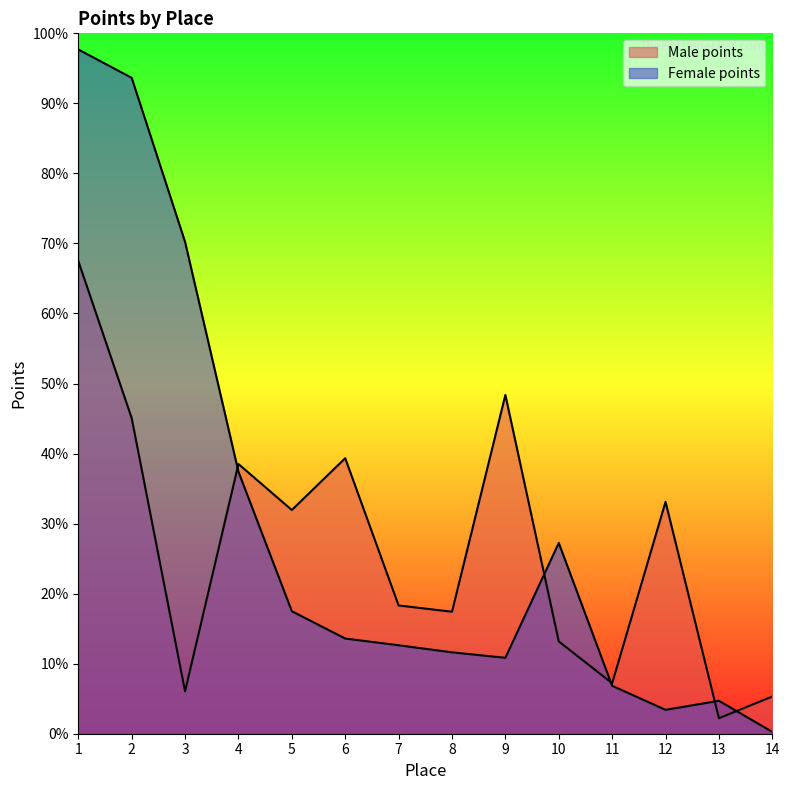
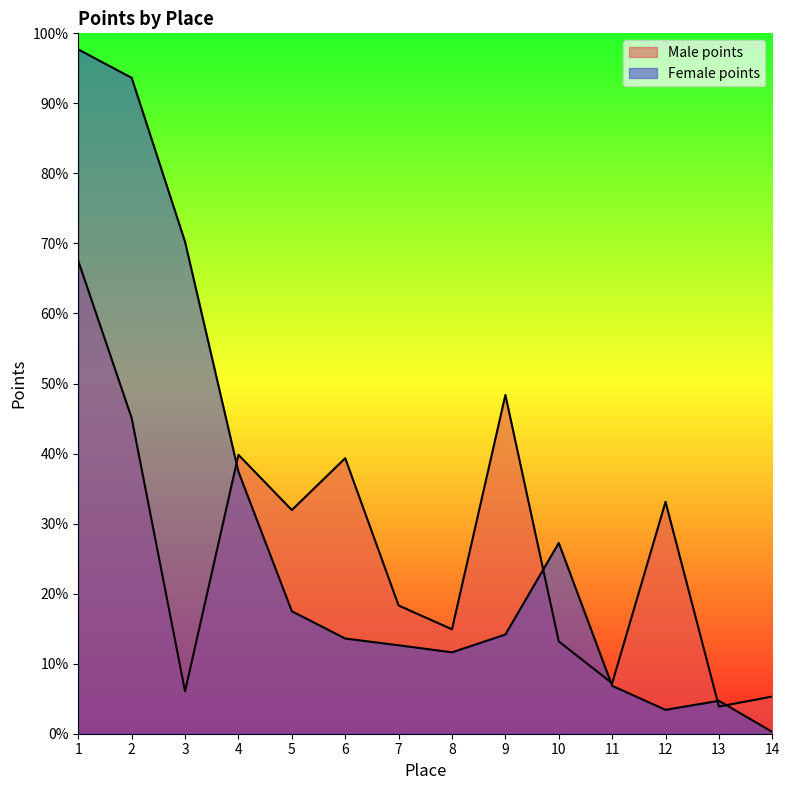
Male points, 4: 39% -> 40%
Male points, 8: 17% -> 15%
Female points, 9: 11% -> 14%
Male points, 13: 2% -> 4%
